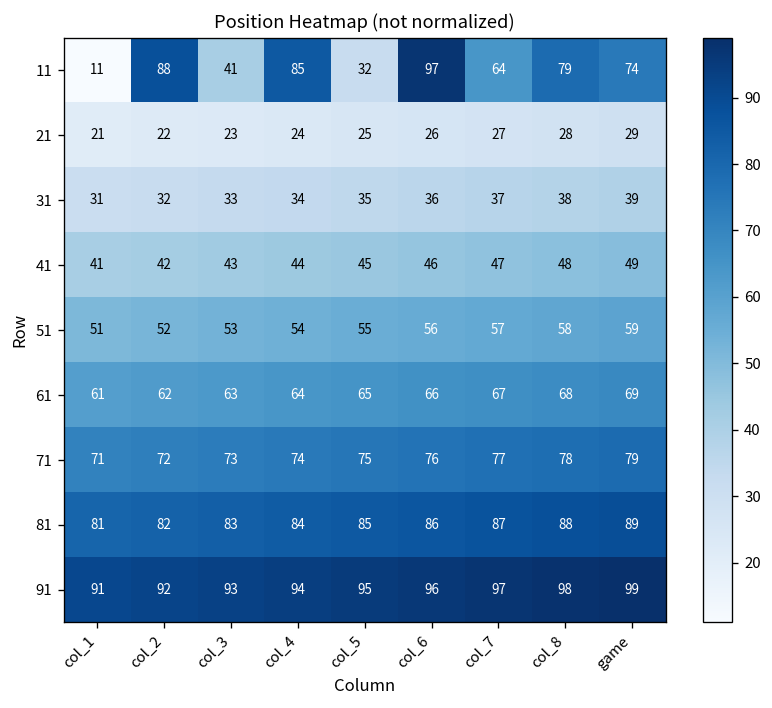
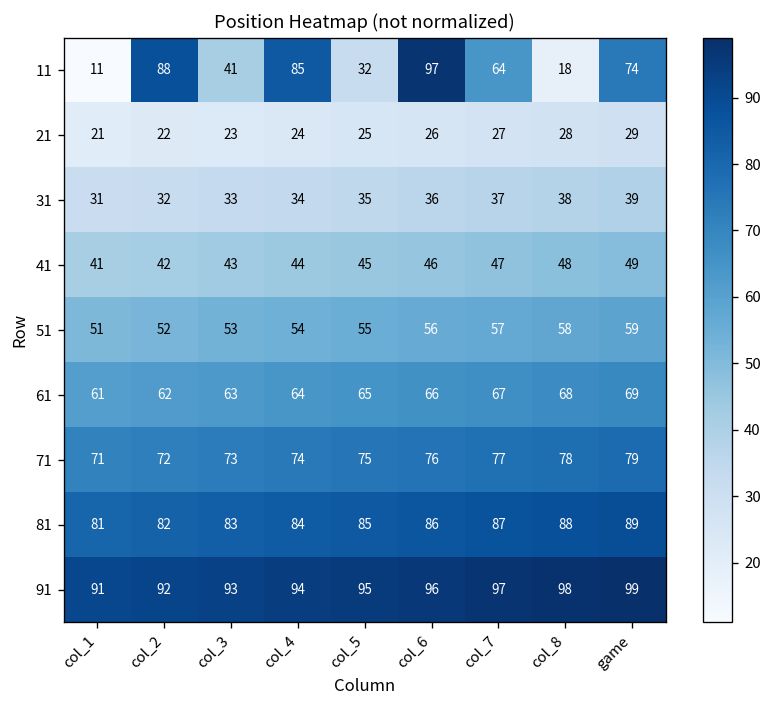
11, col_8: 79 -> 18
